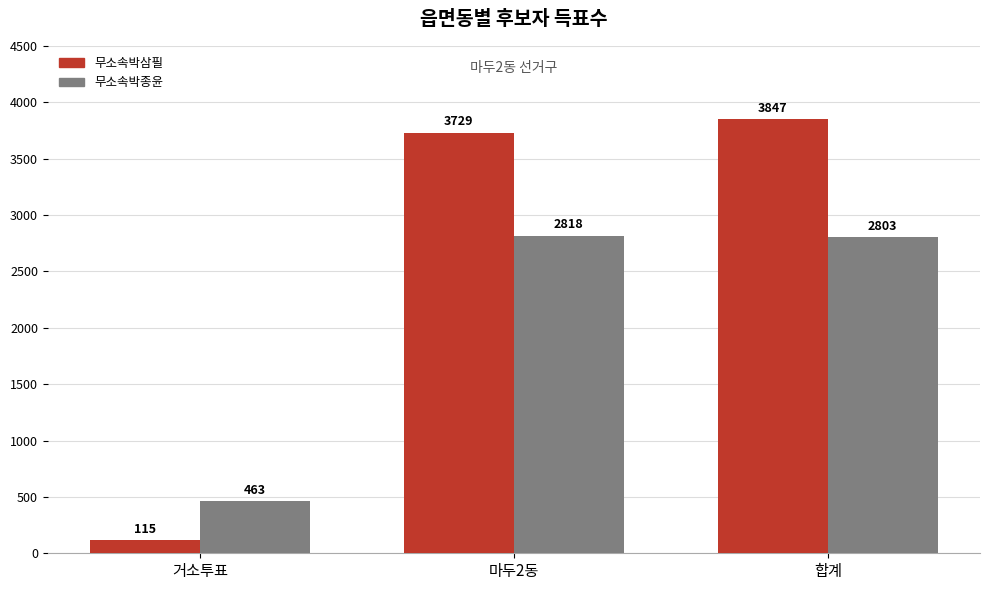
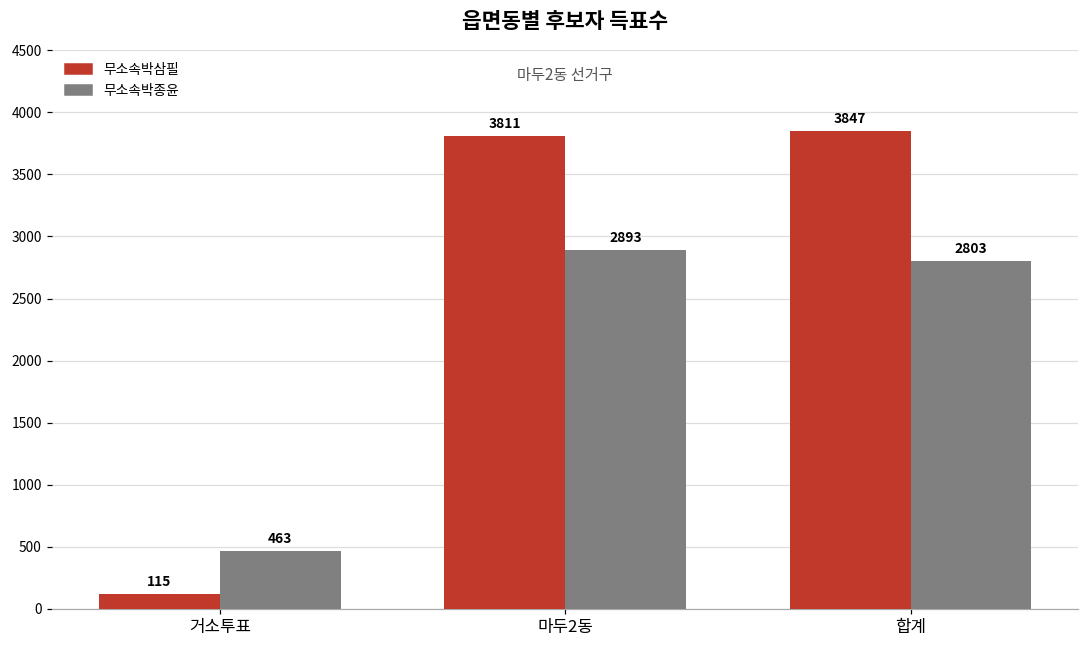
무소속박삼필, 마두2동: 3729 -> 3811
무소속박종윤, 마두2동: 2818 -> 2893
